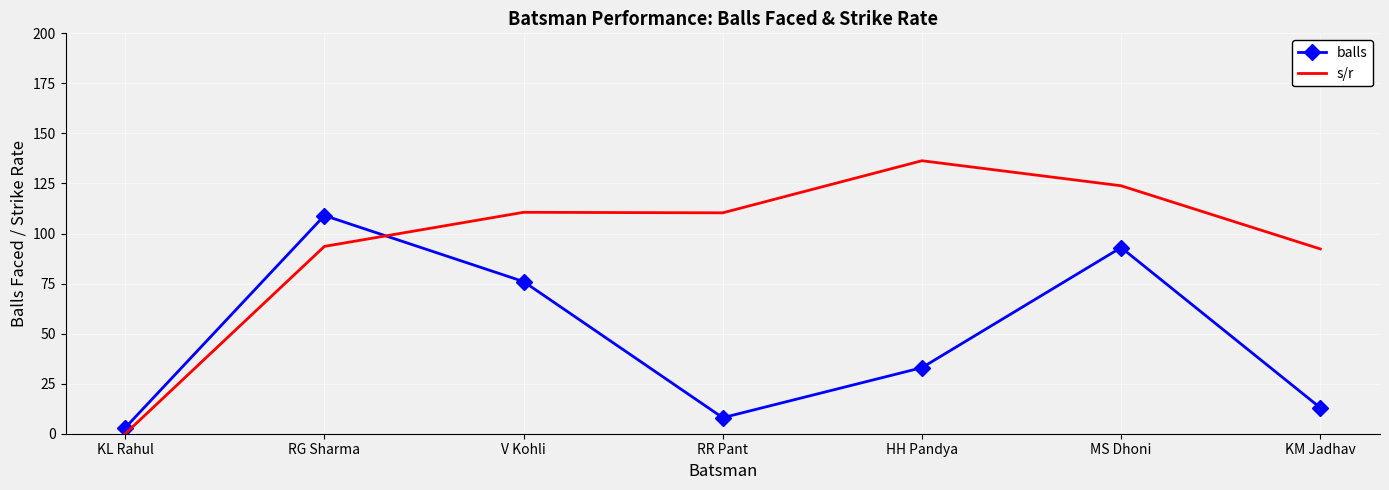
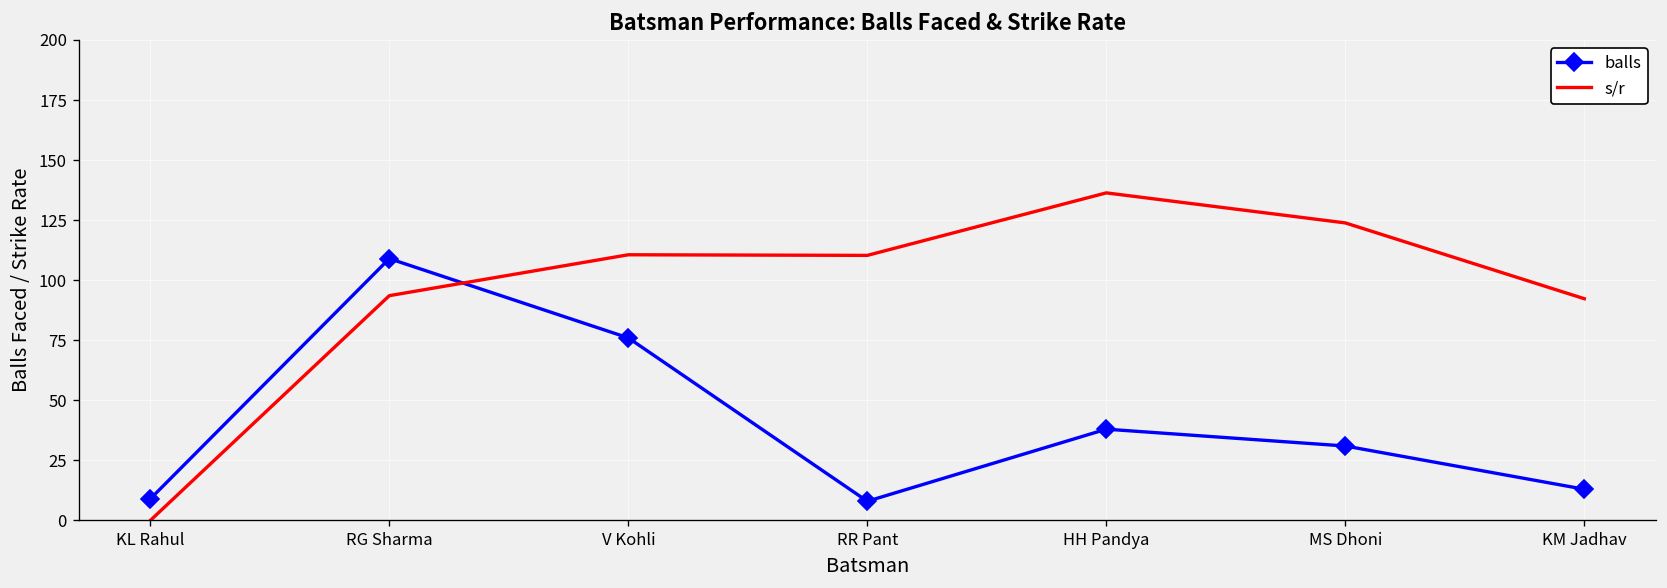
balls, KL Rahul: 3 -> 9
balls, HH Pandya: 33 -> 38
balls, MS Dhoni: 93 -> 31
